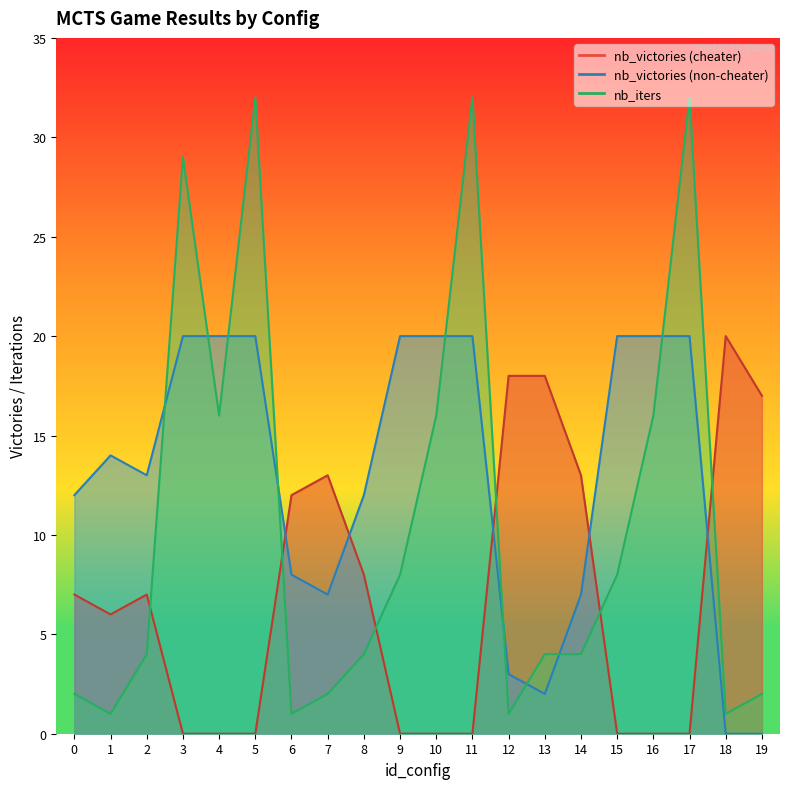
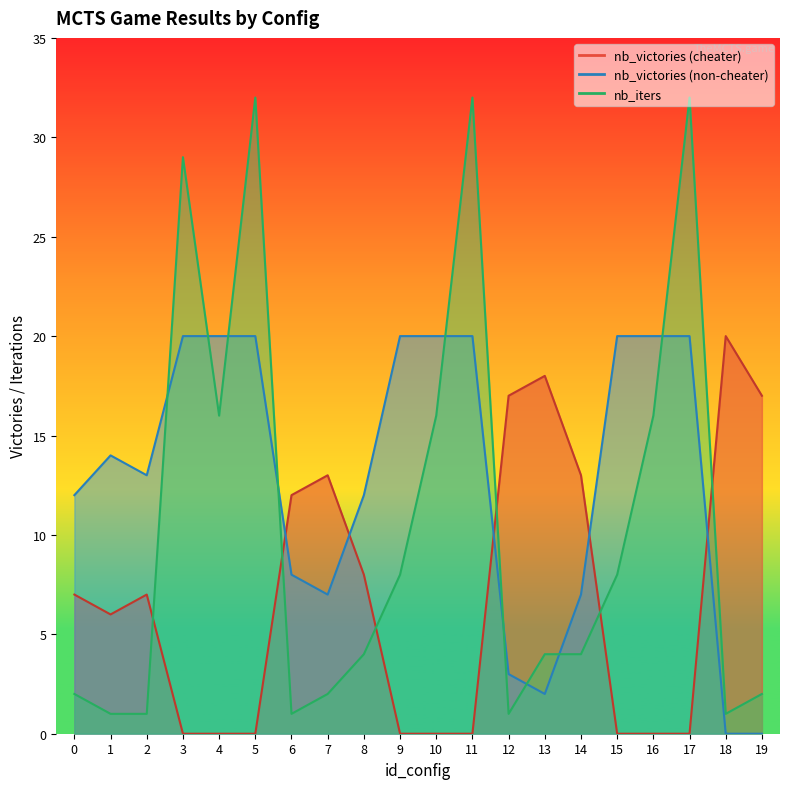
nb_iters, 2: 4 -> 1
nb_victories (cheater), 12: 18 -> 17
